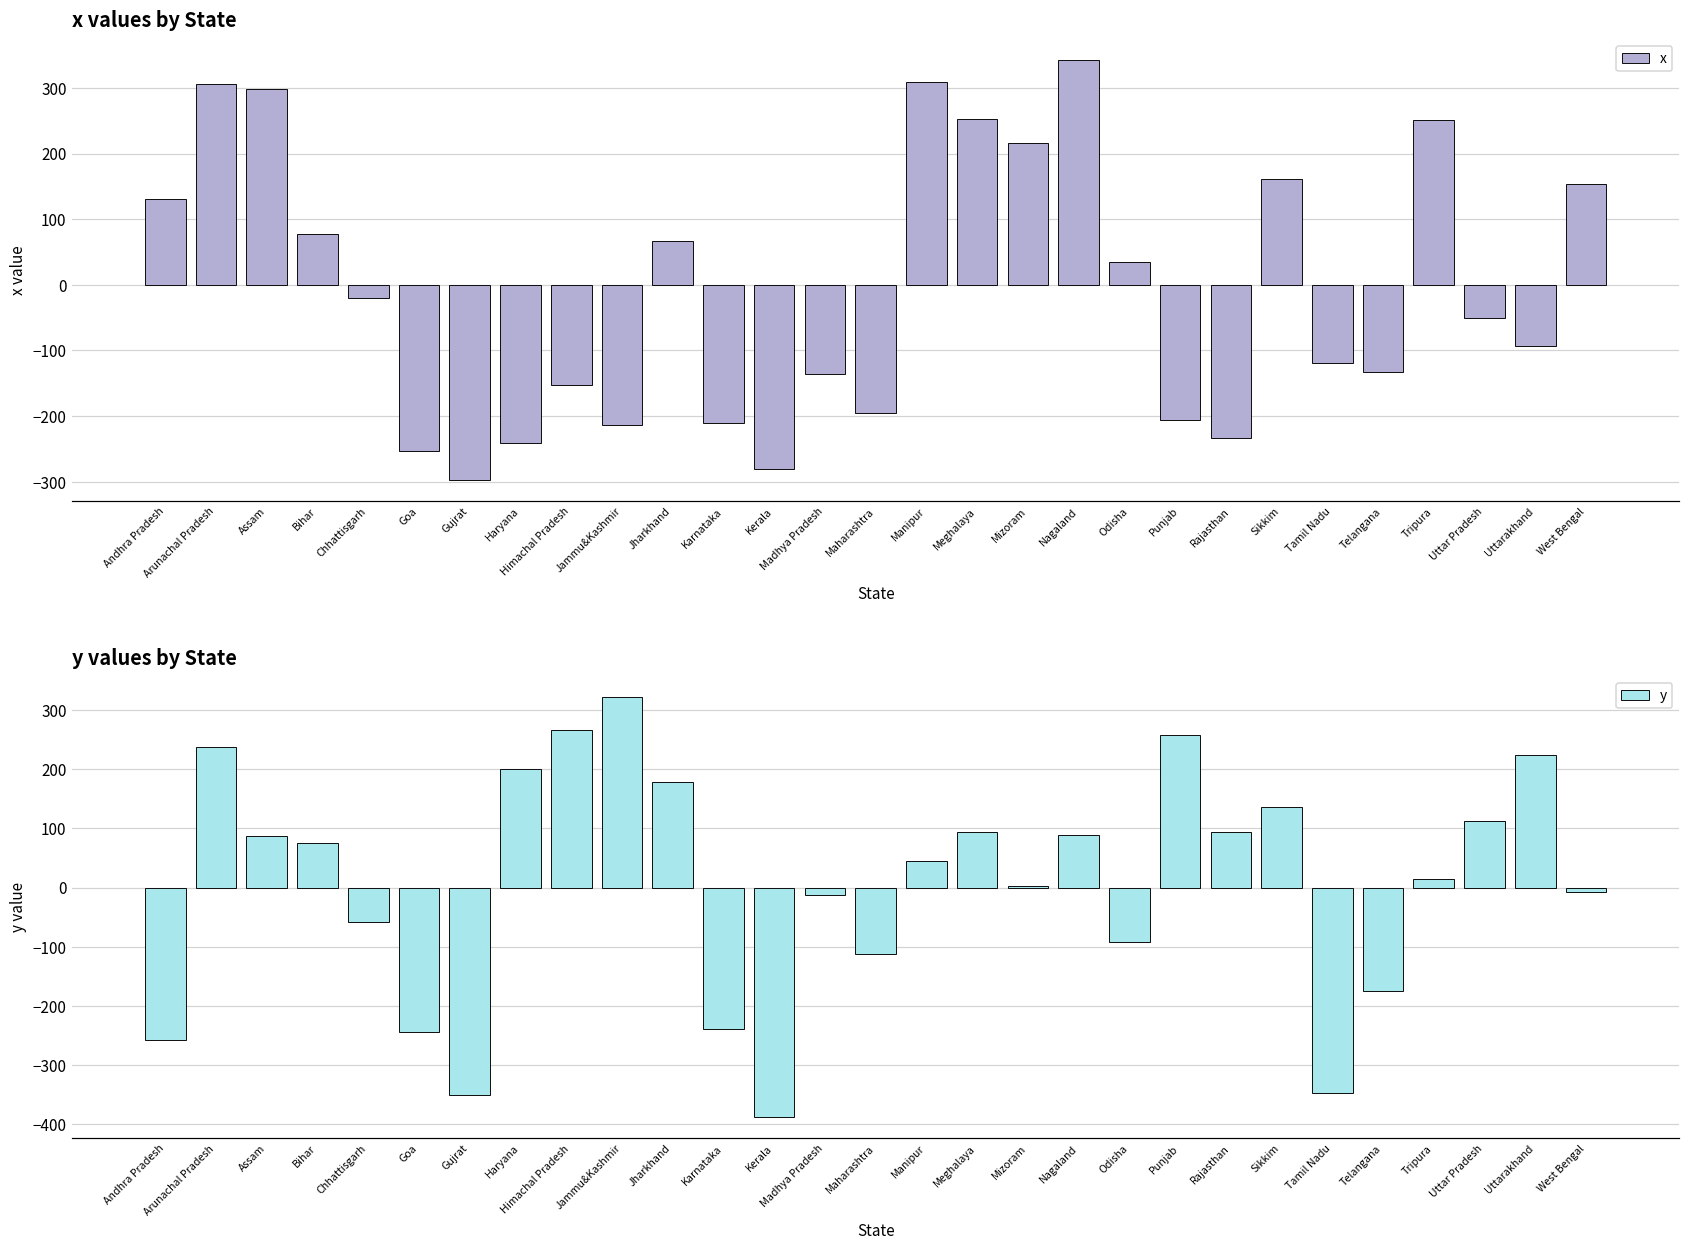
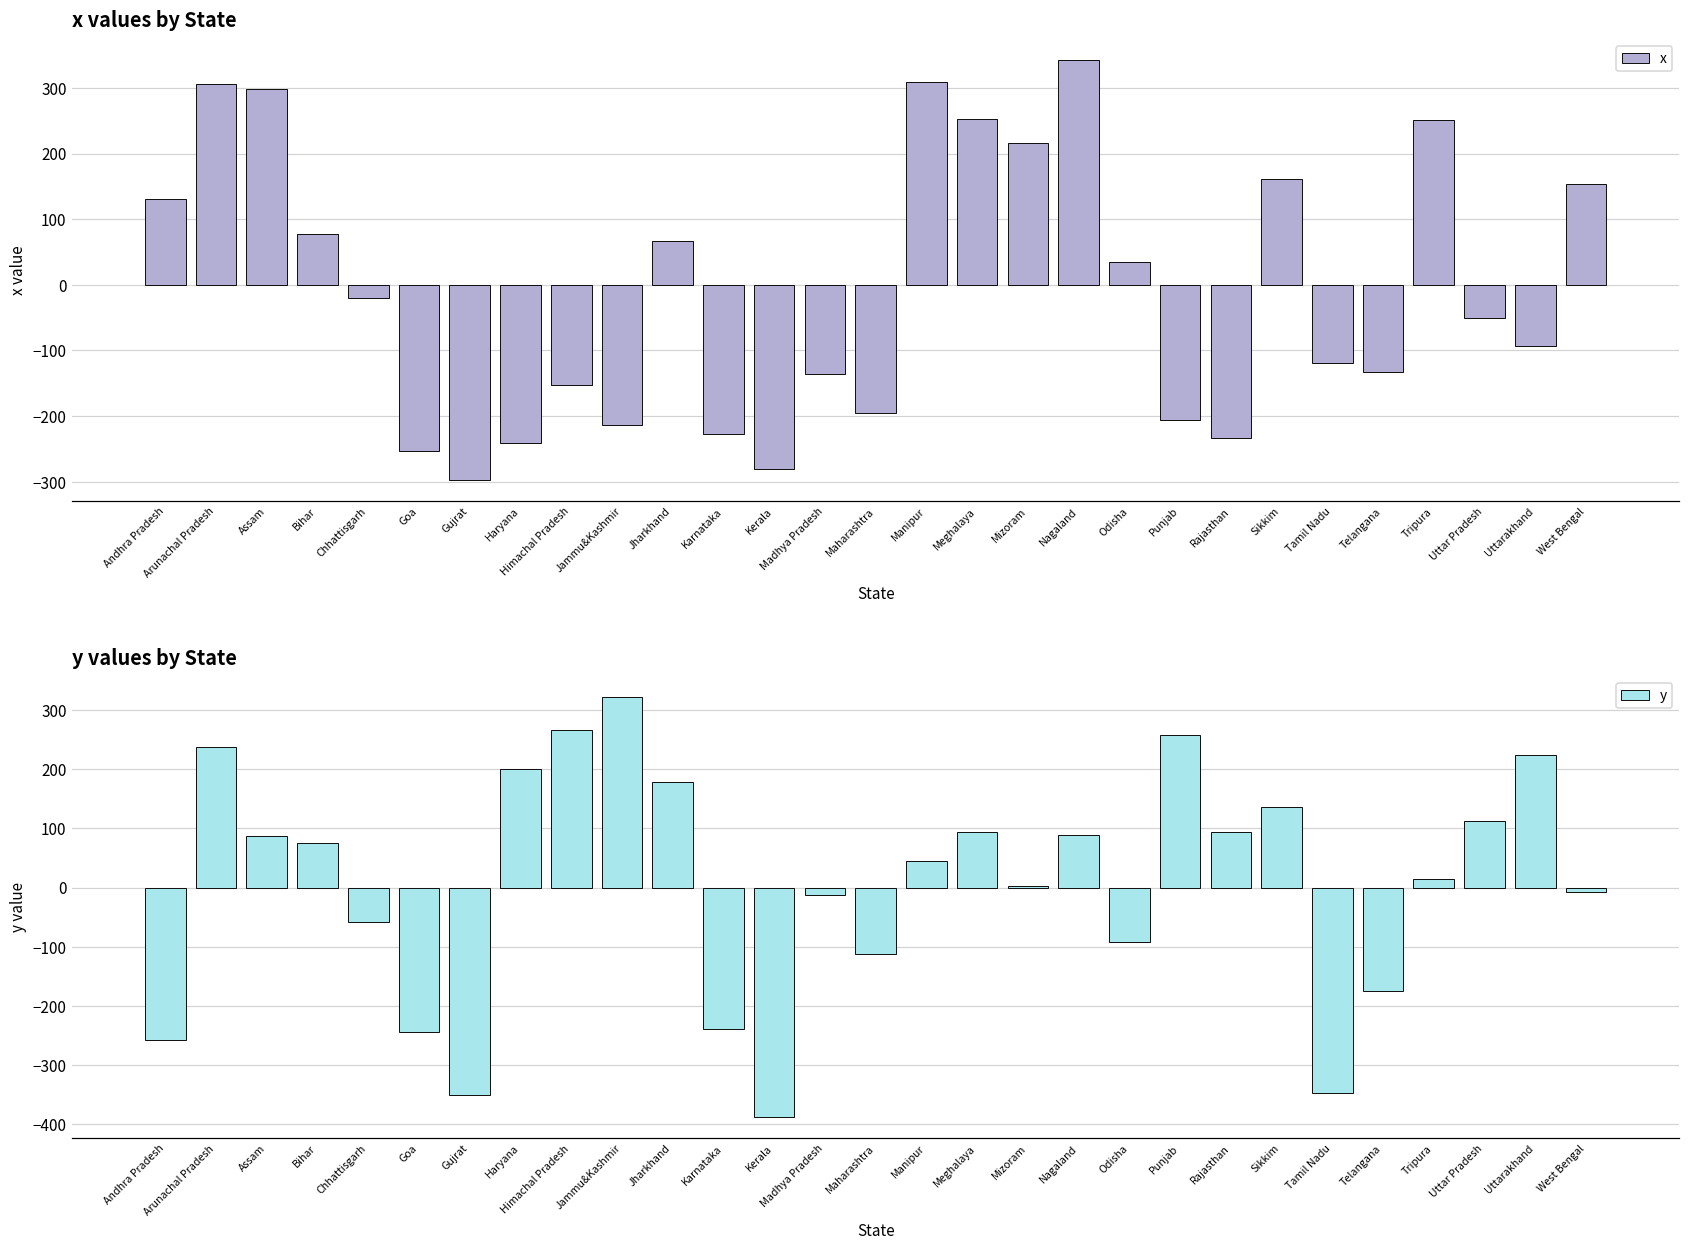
x values by State, Karnataka: -210 -> -230
